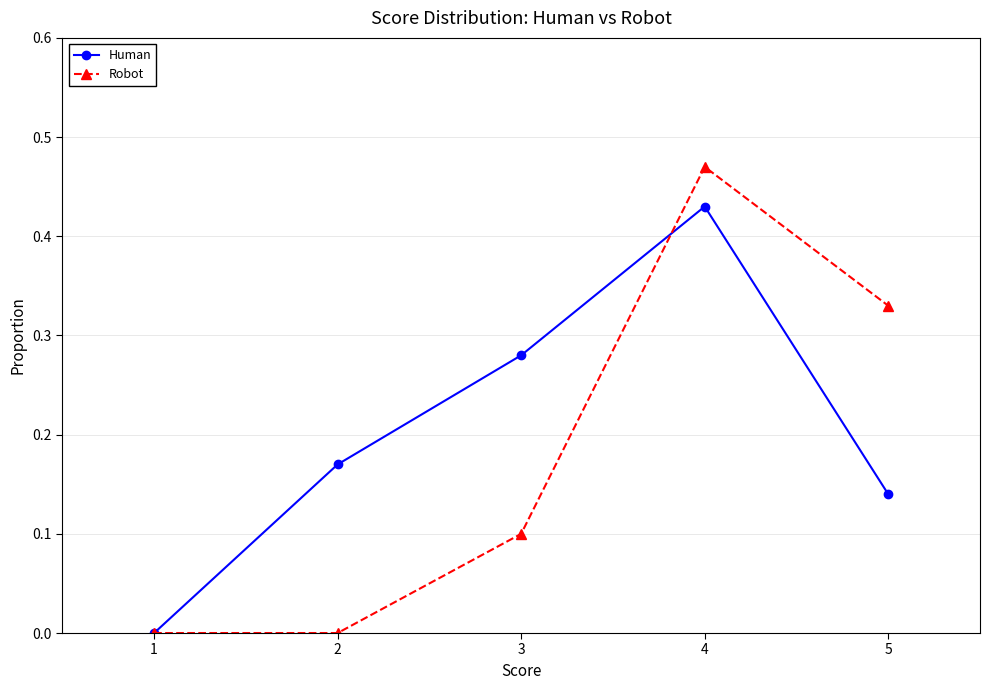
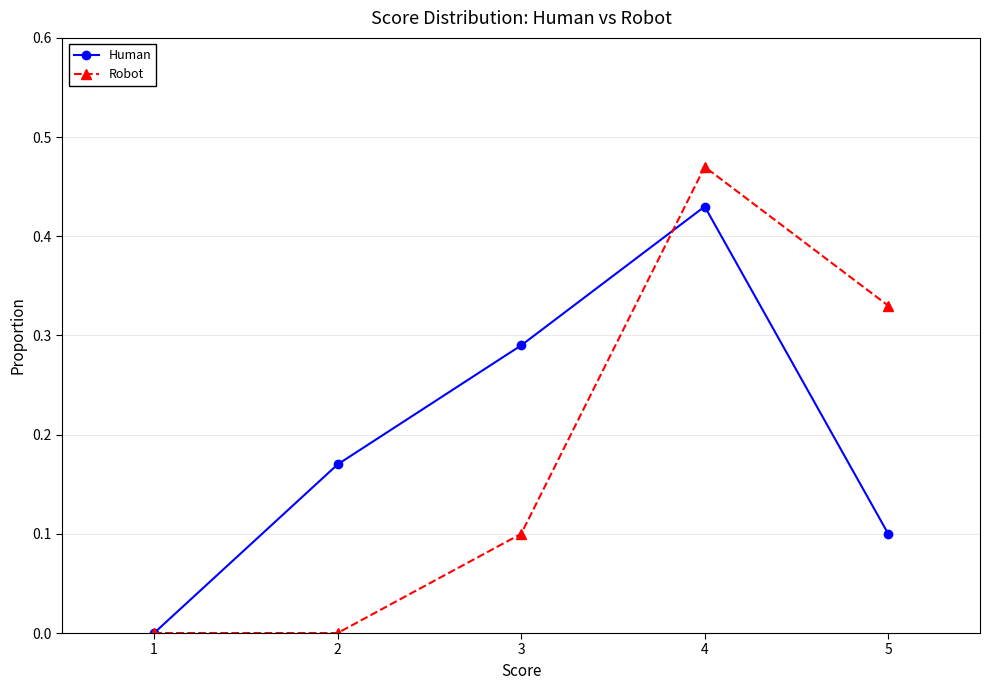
Human, 3: 0.28 -> 0.29
Human, 5: 0.14 -> 0.10
